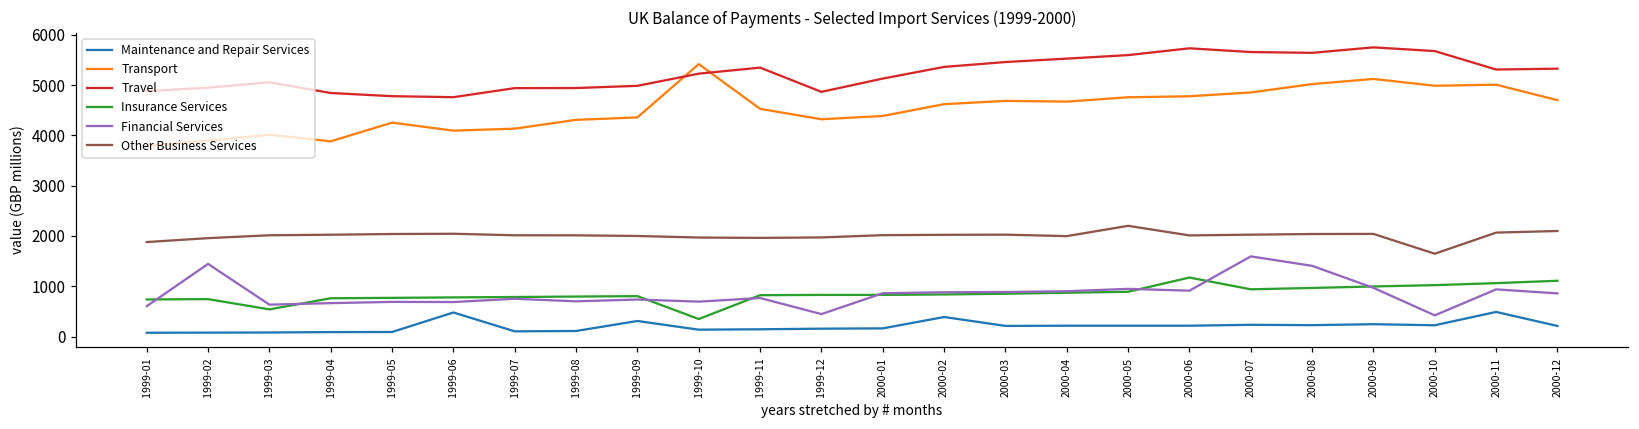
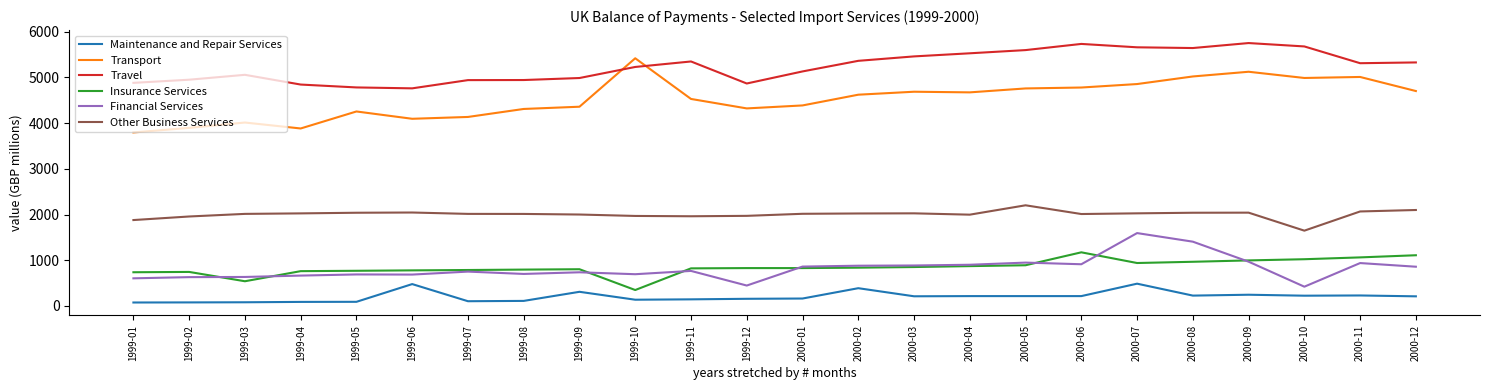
Financial Services, 1999-02: 1400 -> 600
Maintenance and Repair Services, 2000-07: 200 -> 500
Maintenance and Repair Services, 2000-11: 500 -> 200
